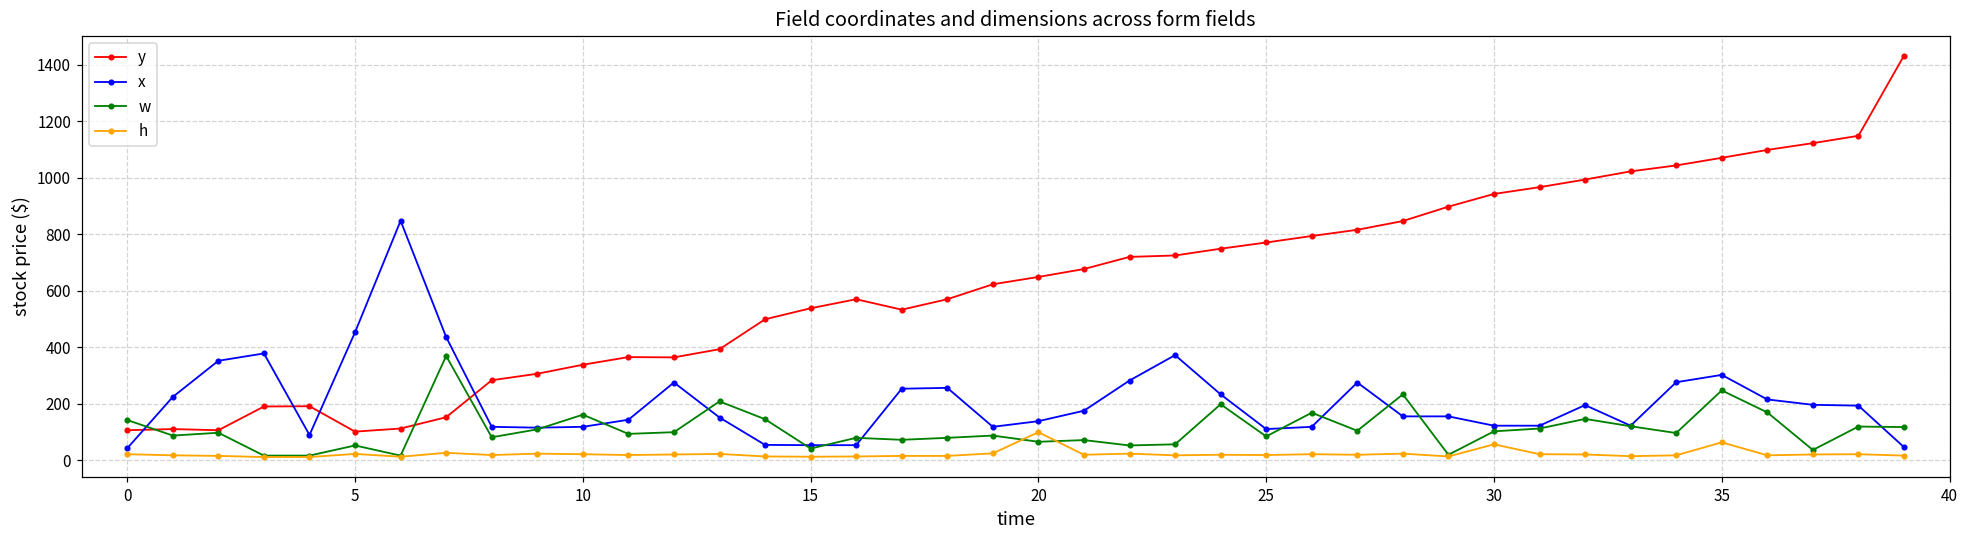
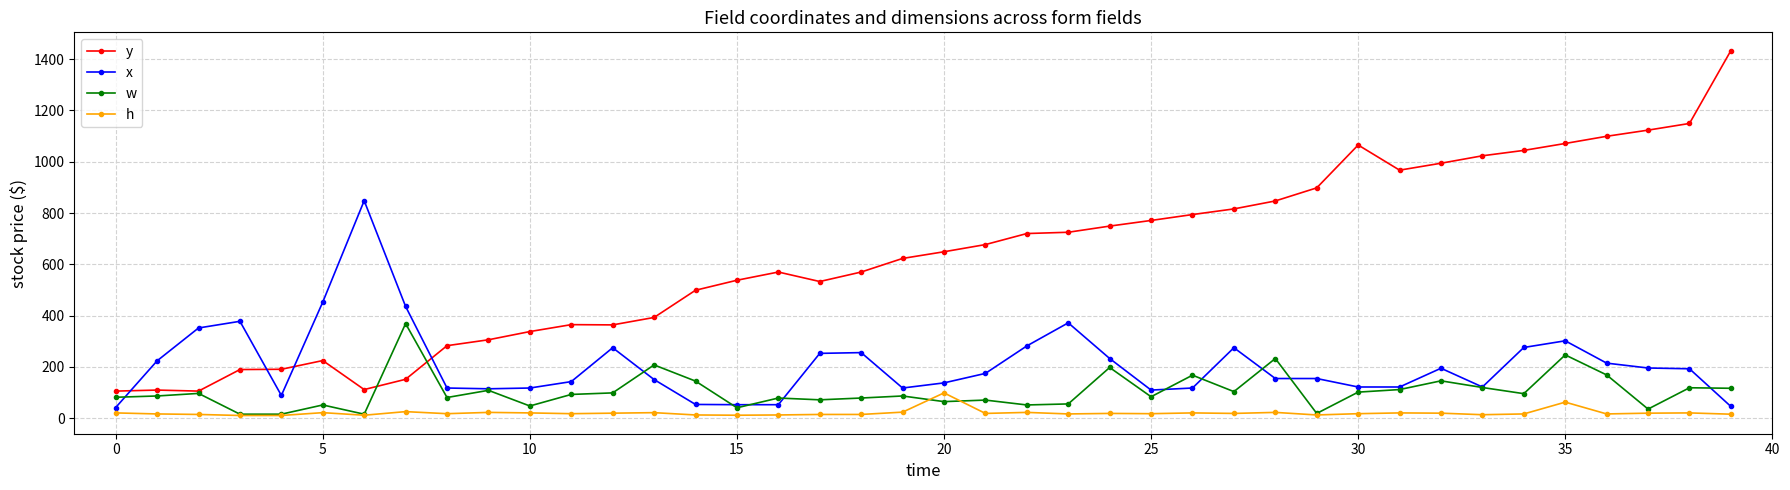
w, 0: 140 -> 80
y, 5: 100 -> 230
w, 10: 160 -> 50
y, 30: 940 -> 1070
h, 30: 60 -> 20
